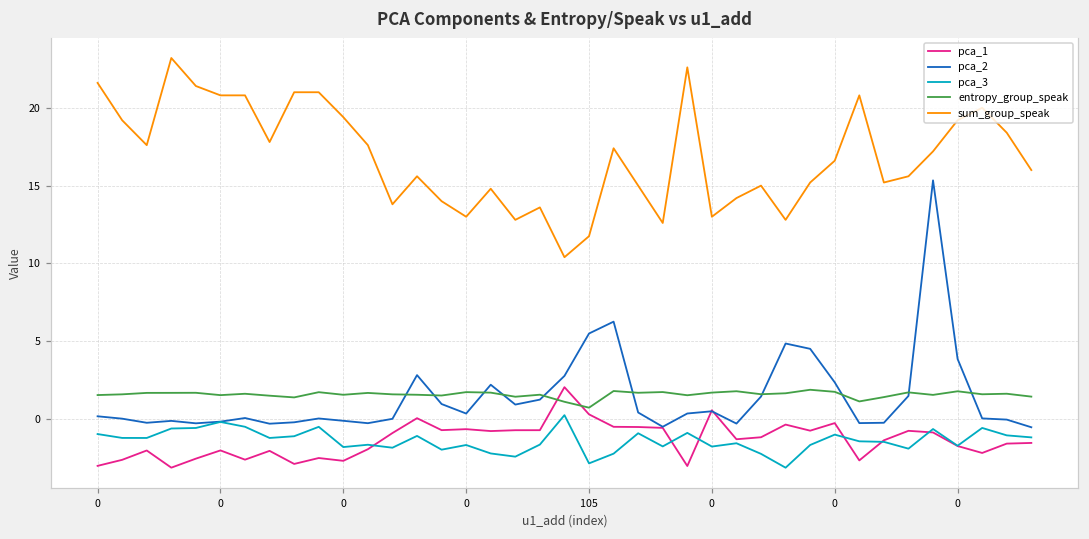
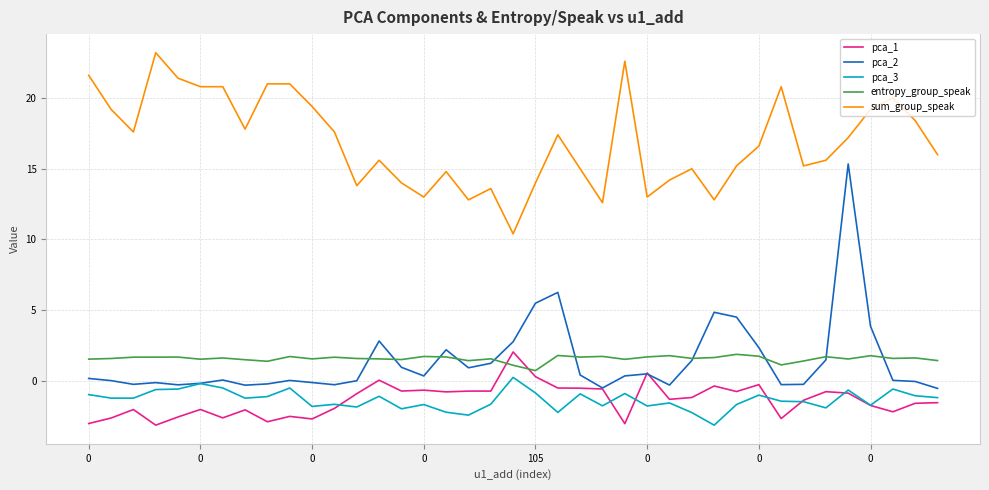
pca_3, 105: -2.8 -> -0.8
sum_group_speak, 105: 11.8 -> 14.0
